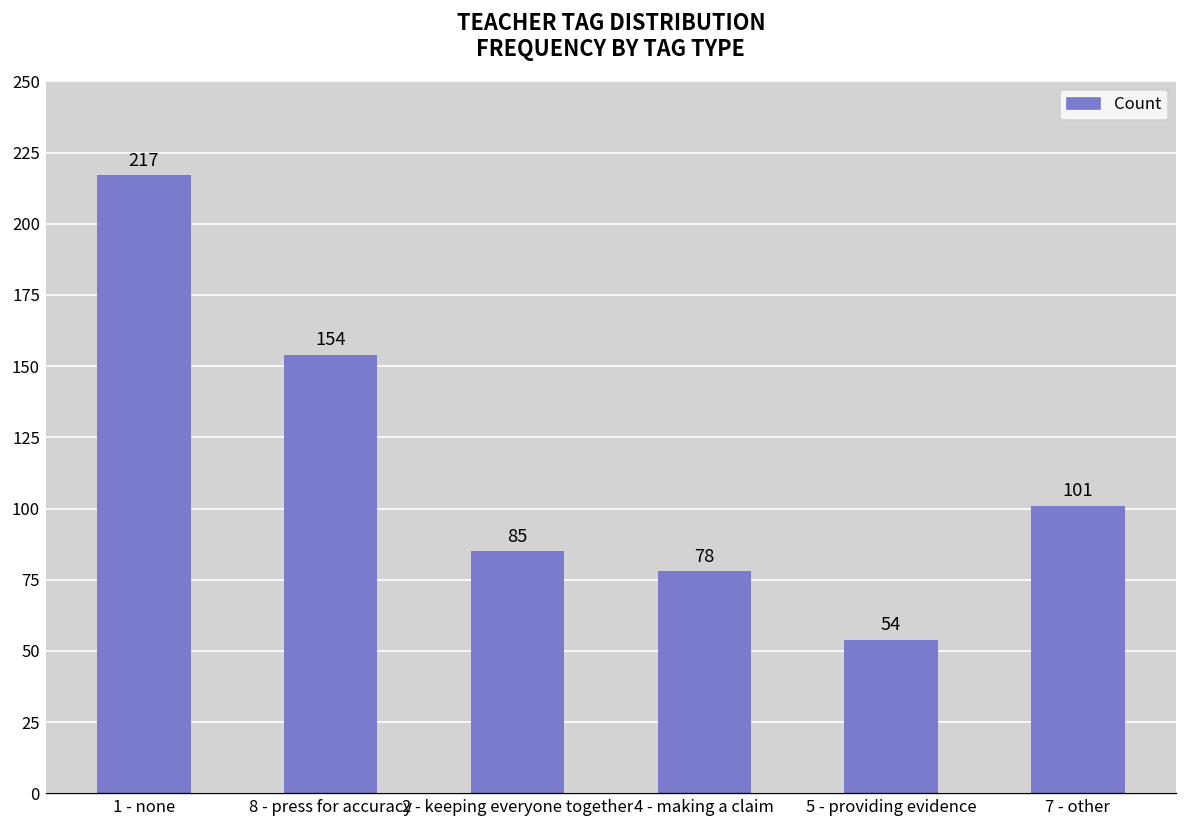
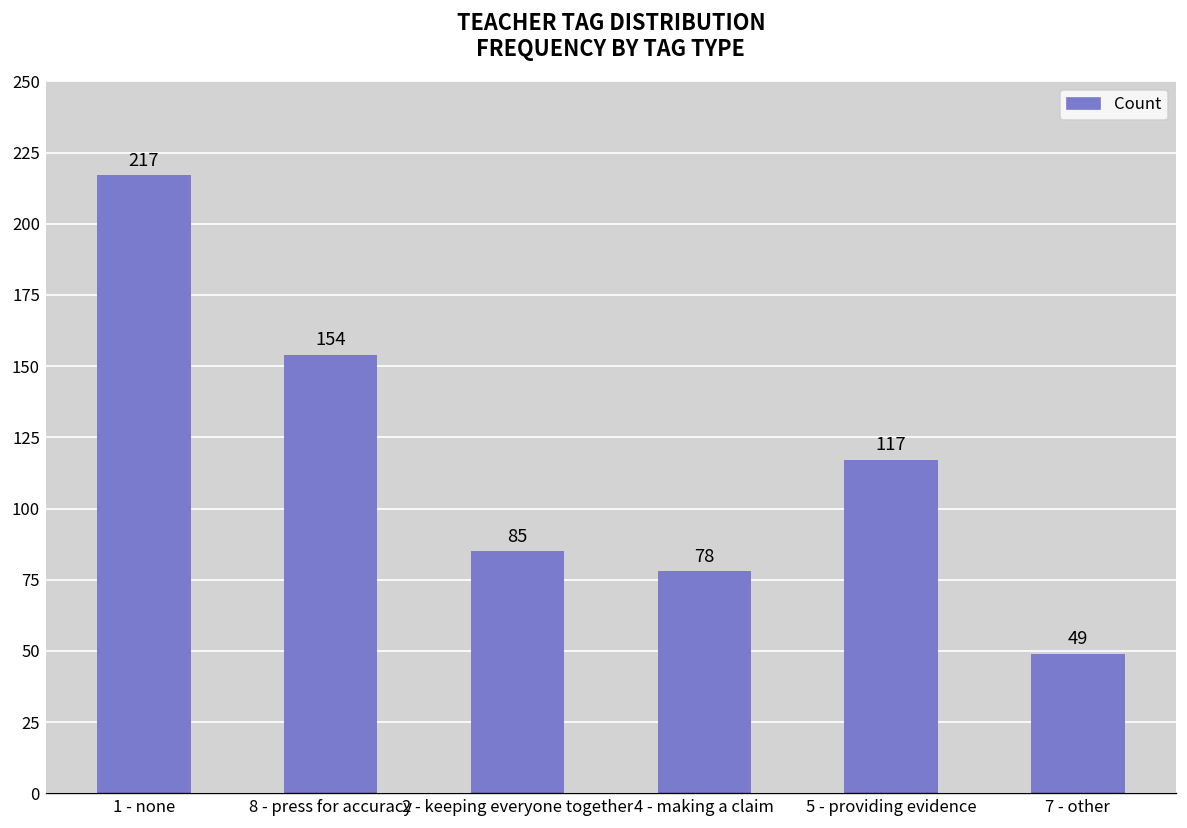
5 - providing evidence: 54 -> 117
7 - other: 101 -> 49
